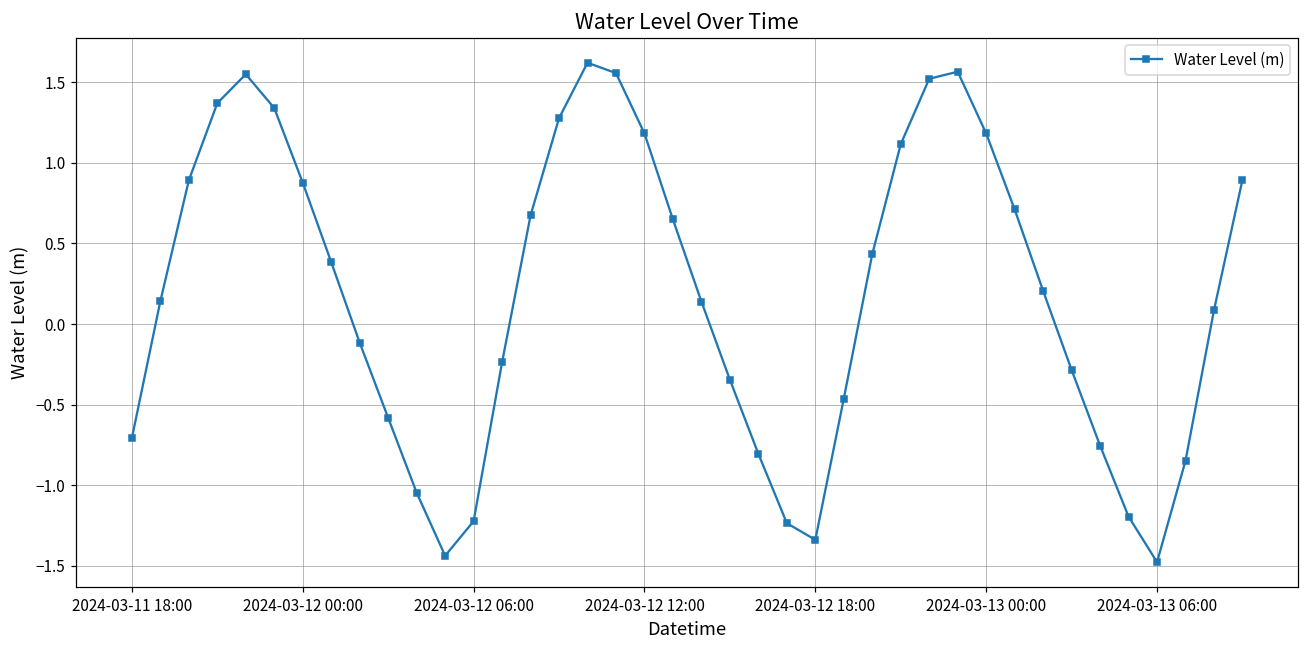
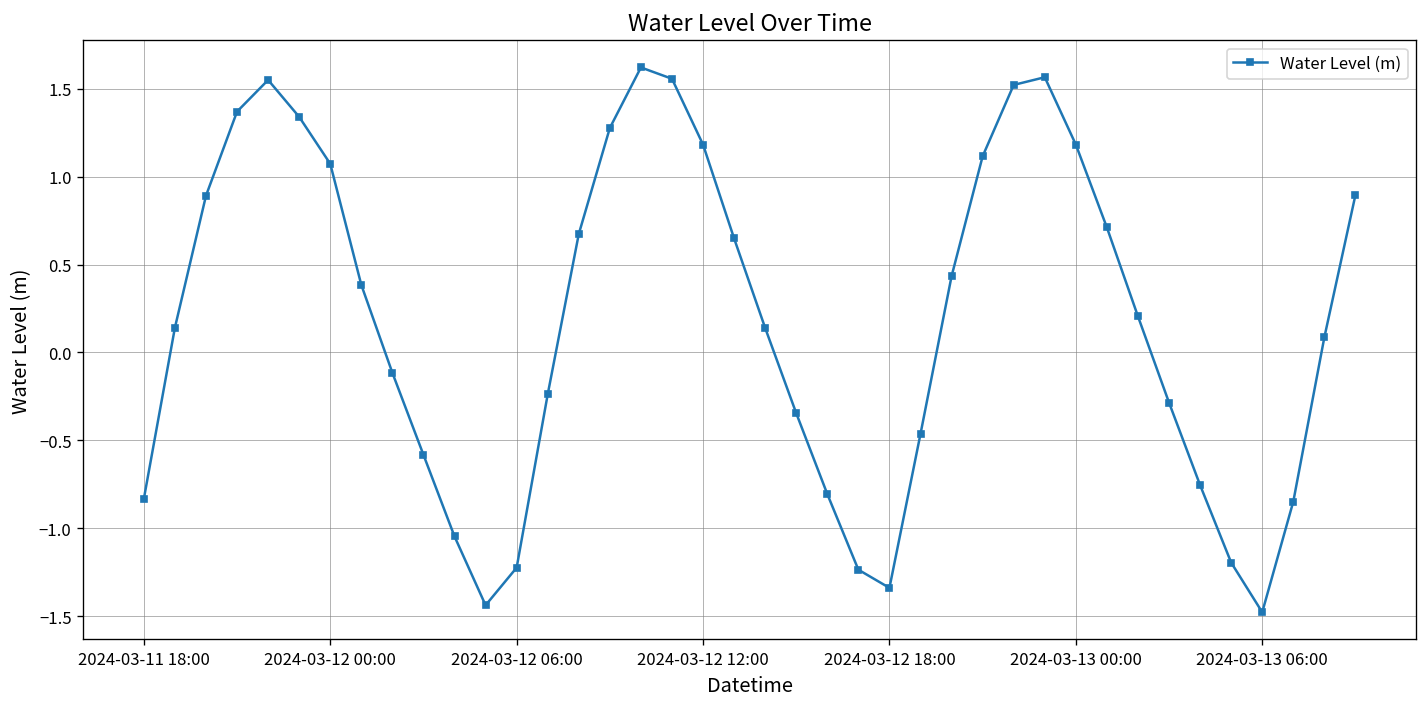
2024-03-11 18:00: -0.71 -> -0.83
2024-03-12 00:00: 0.88 -> 1.07
